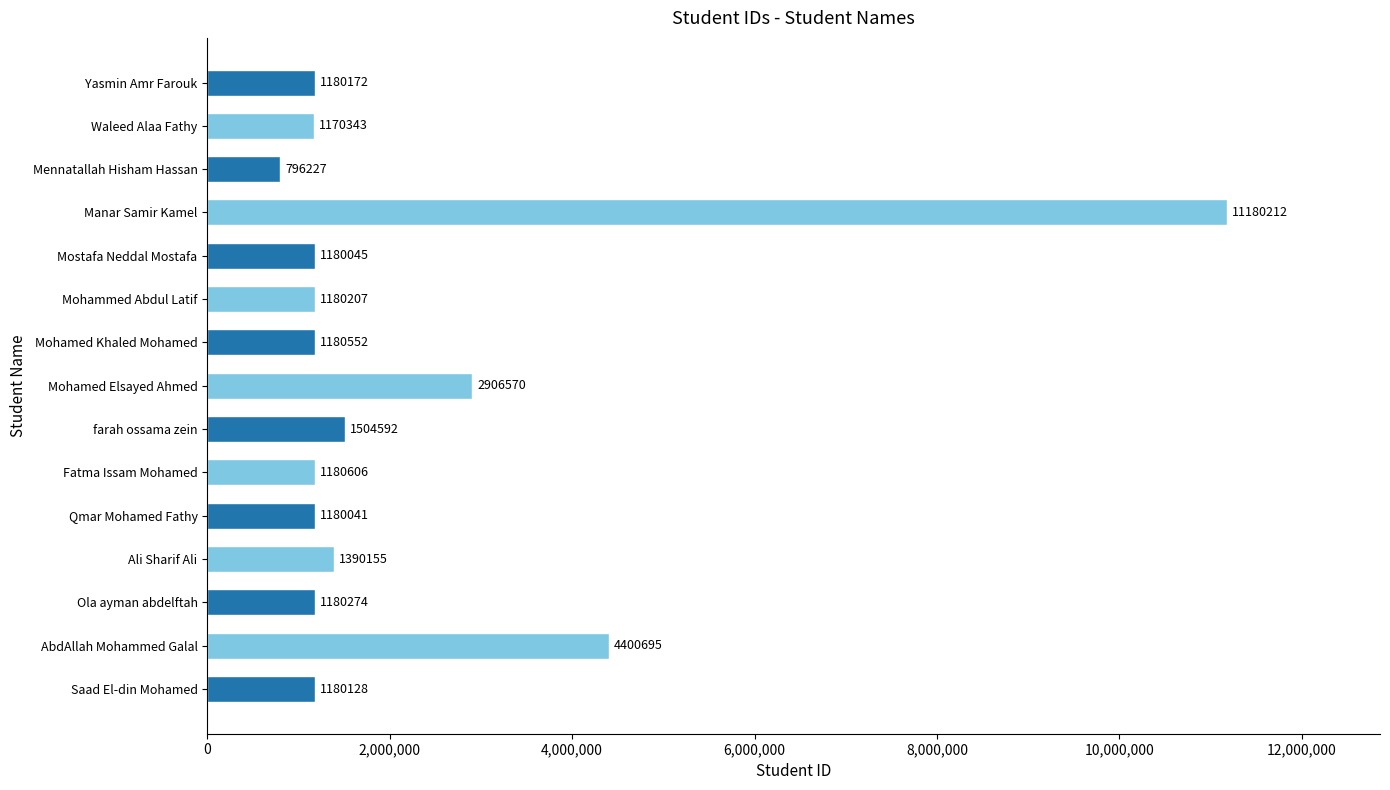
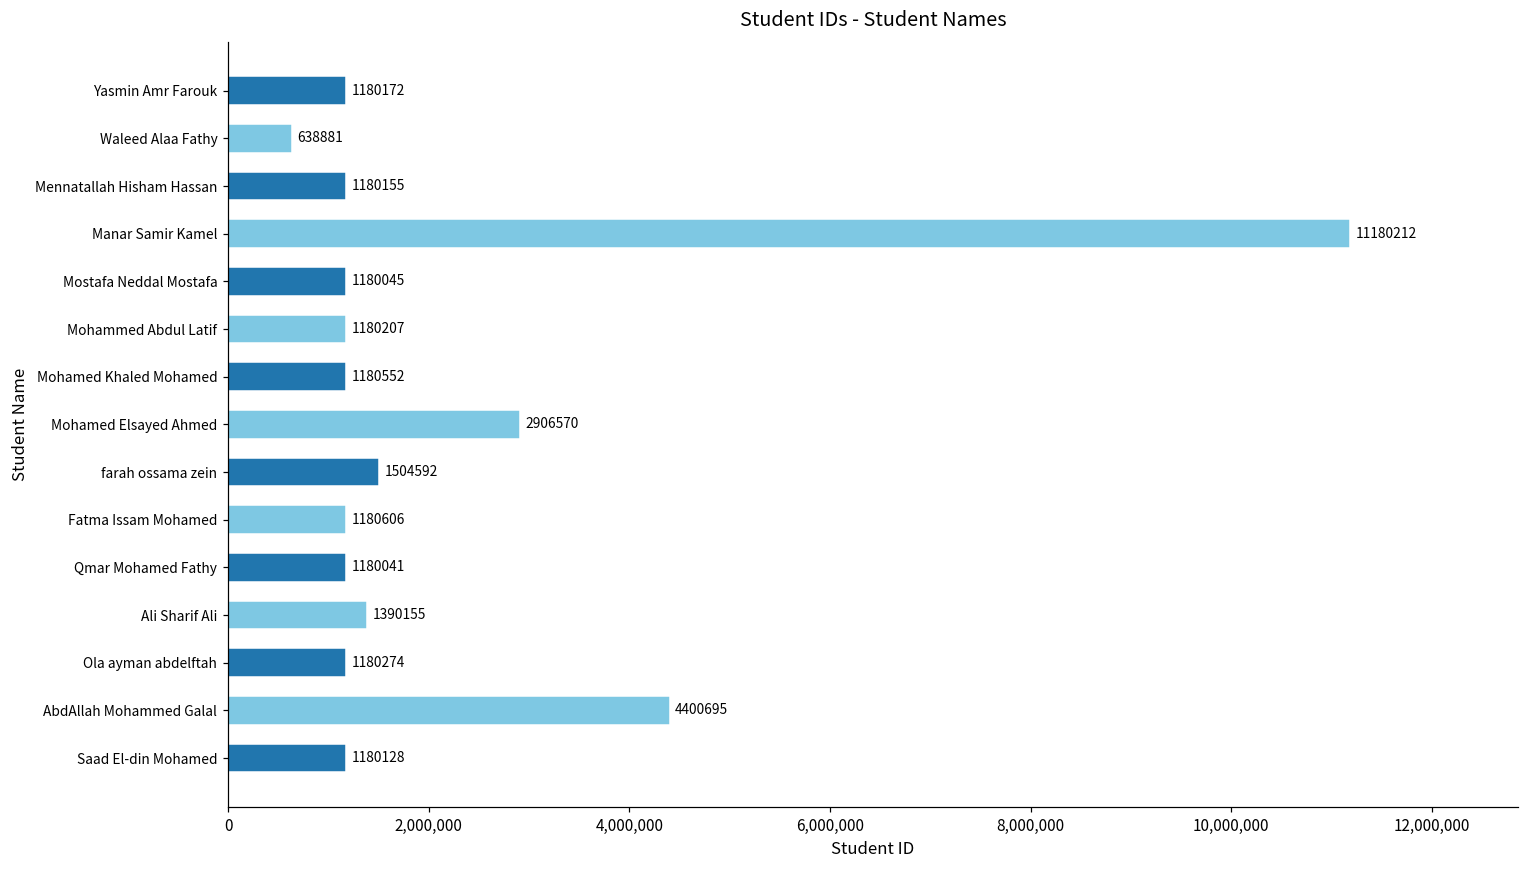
Waleed Alaa Fathy: 1170343 -> 638881
Mennatallah Hisham Hassan: 796227 -> 1180155
